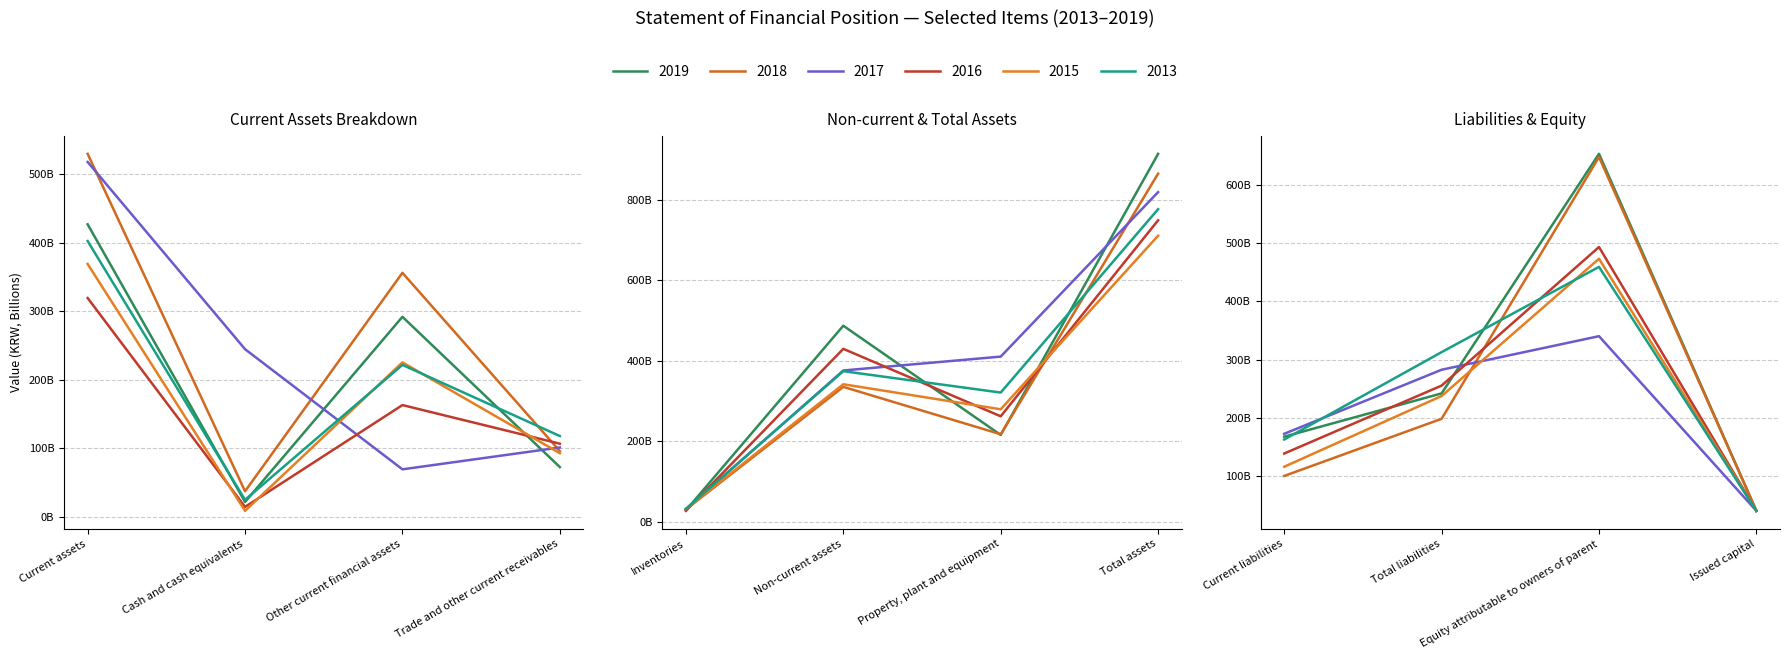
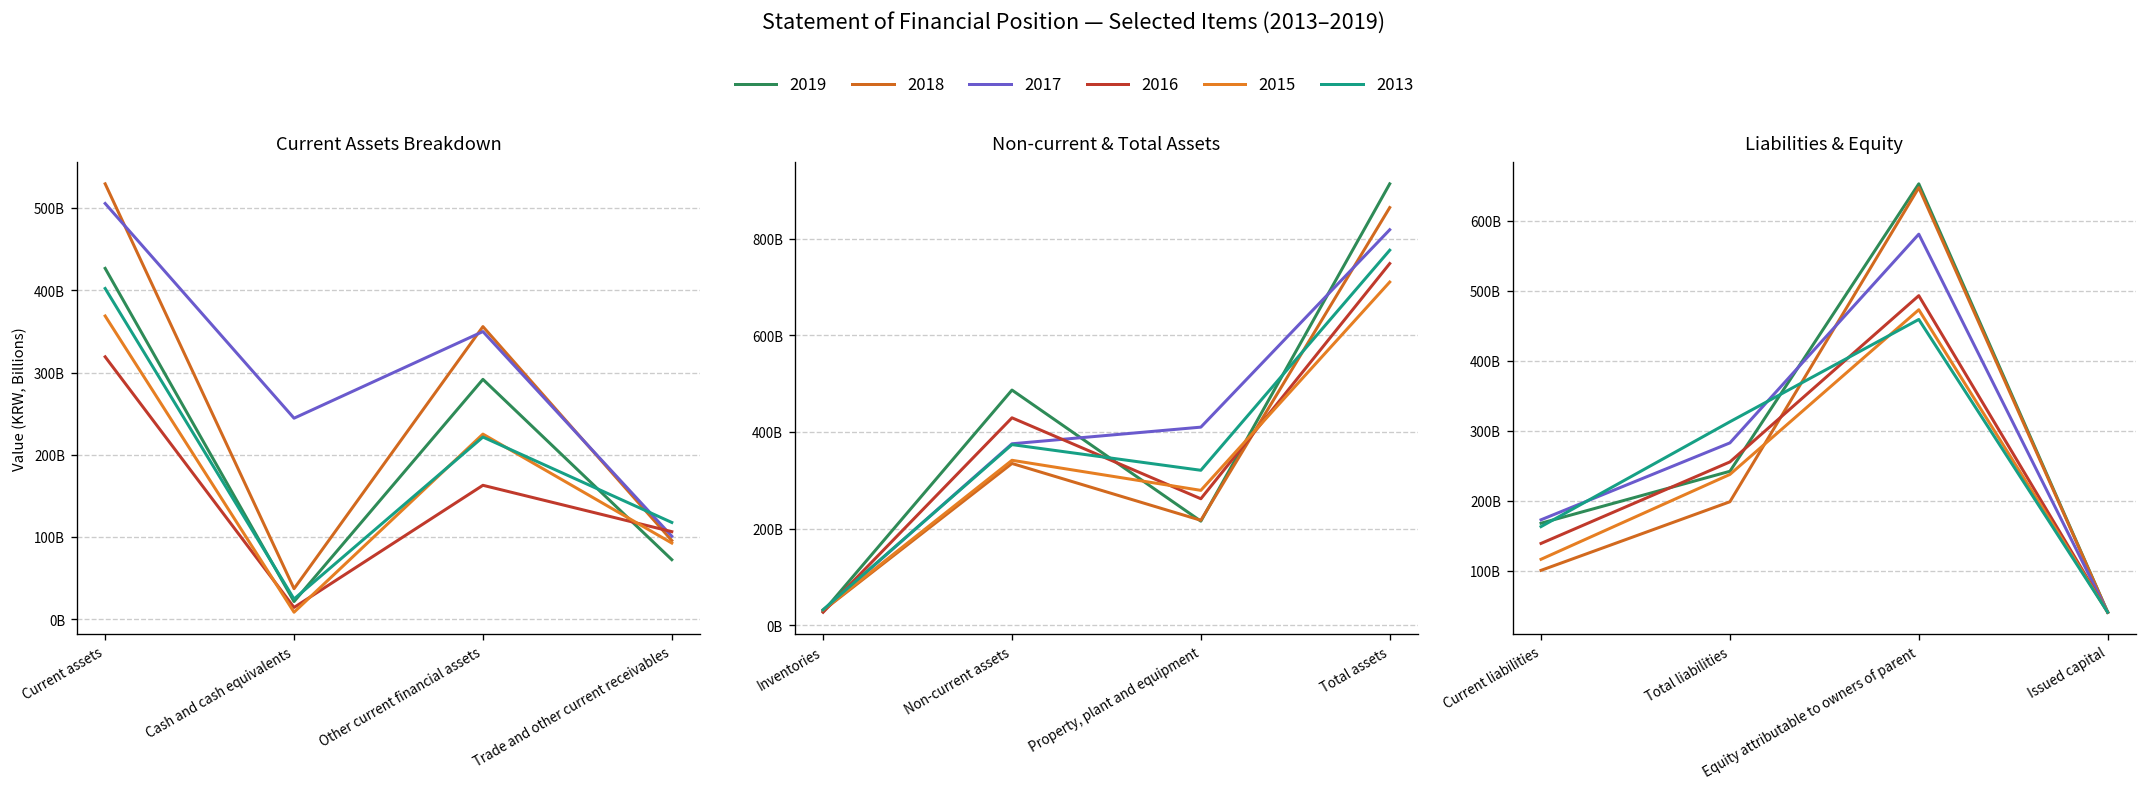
Current Assets Breakdown, 2017, Current assets: 520000000000 -> 510000000000
Current Assets Breakdown, 2017, Other current financial assets: 70000000000 -> 350000000000
Liabilities & Equity, 2017, Equity attributable to owners of parent: 340000000000 -> 580000000000
